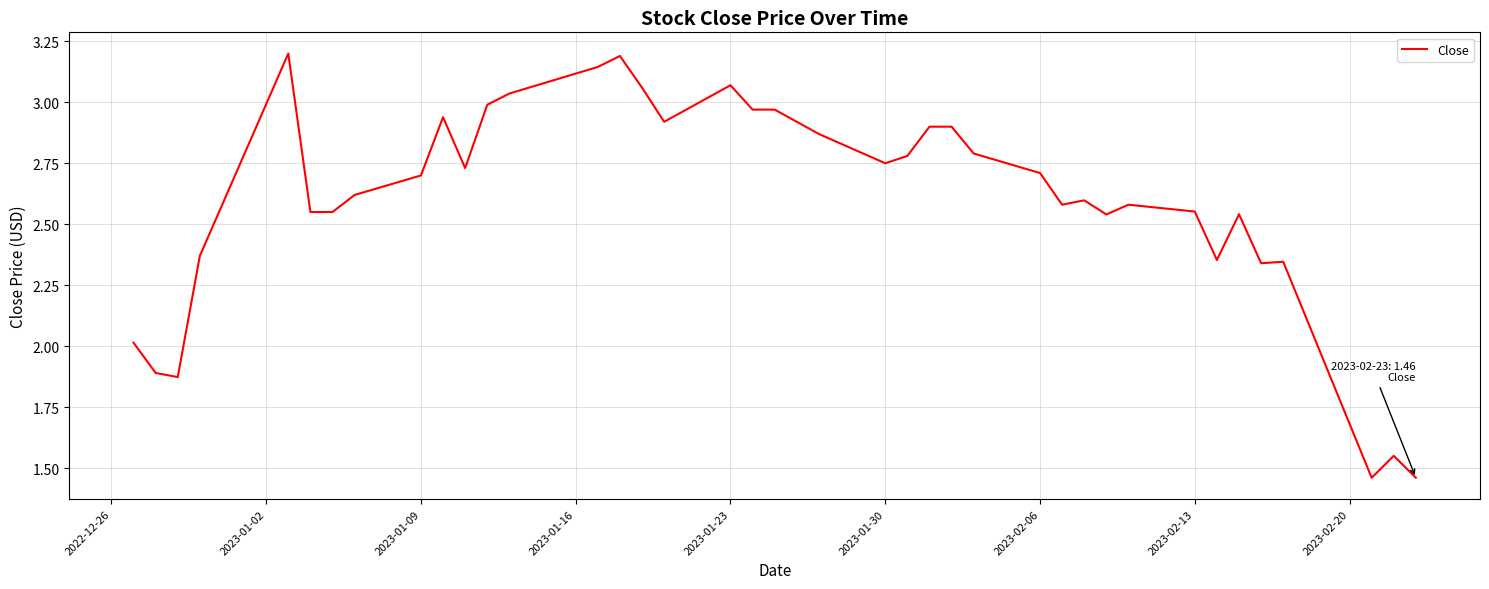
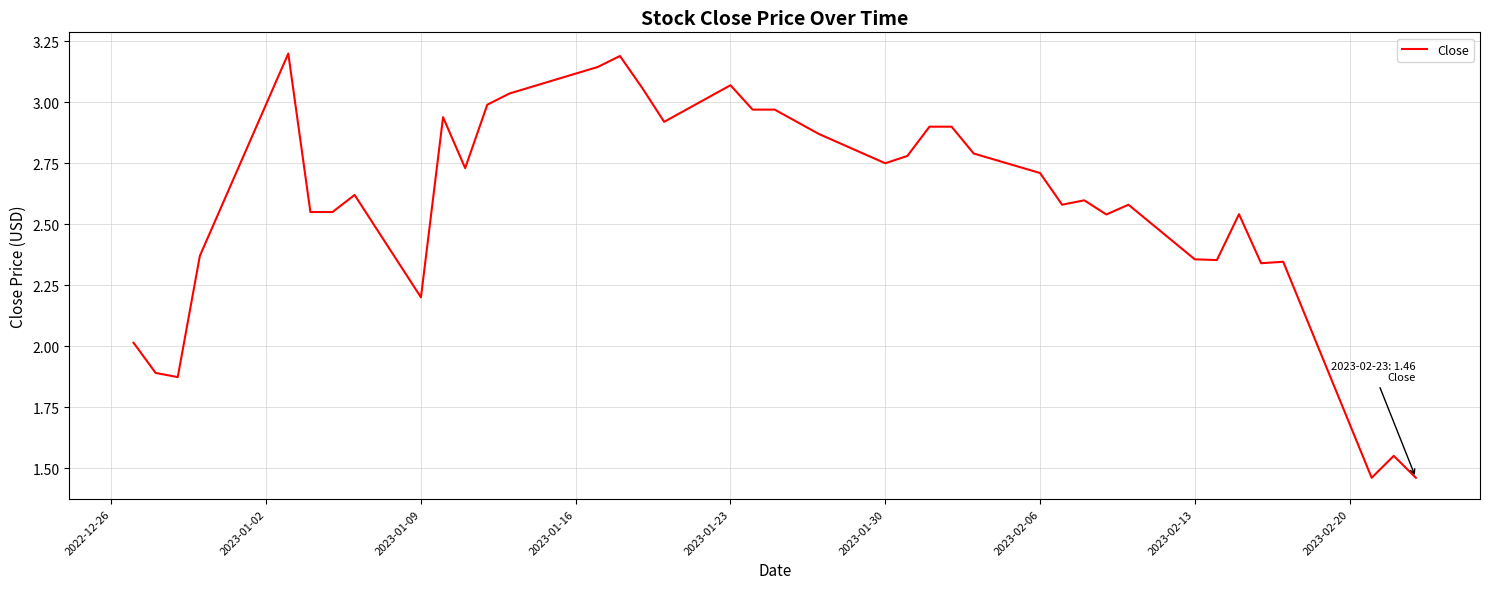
2023-01-09: 2.7 -> 2.2
2023-02-13: 2.55 -> 2.36
